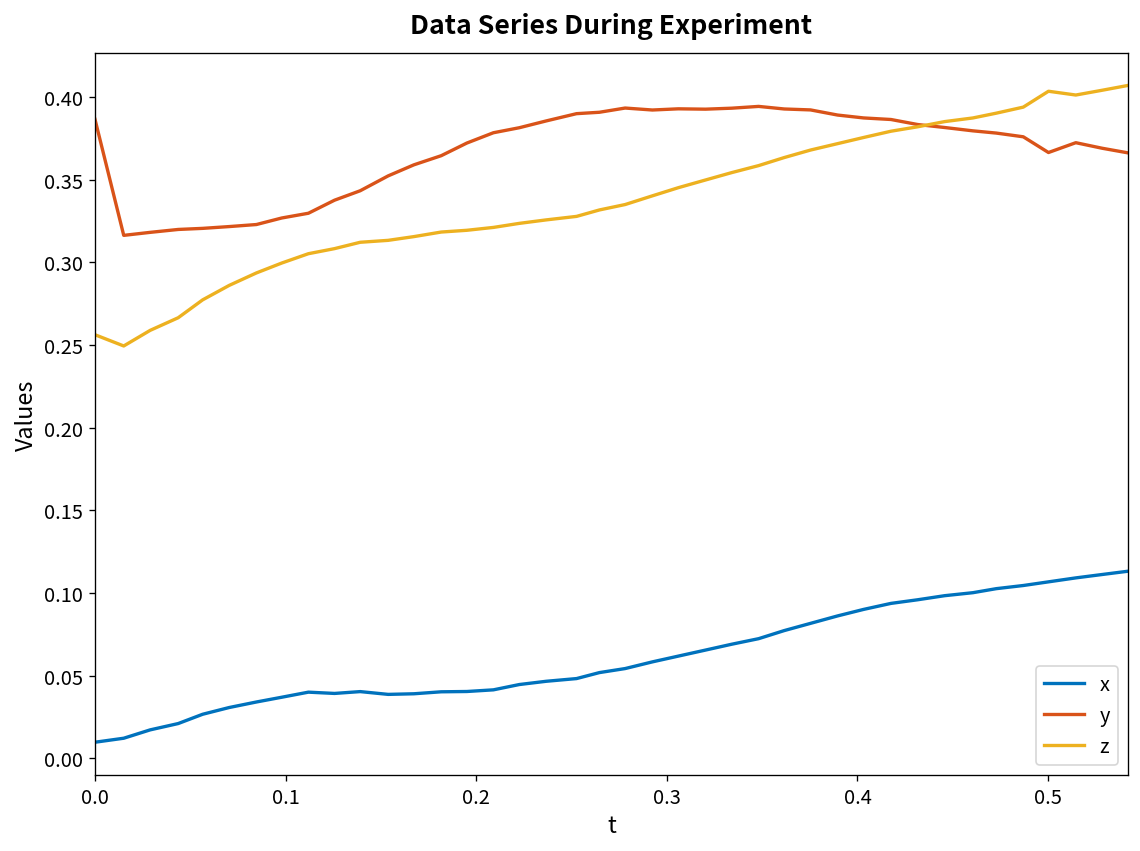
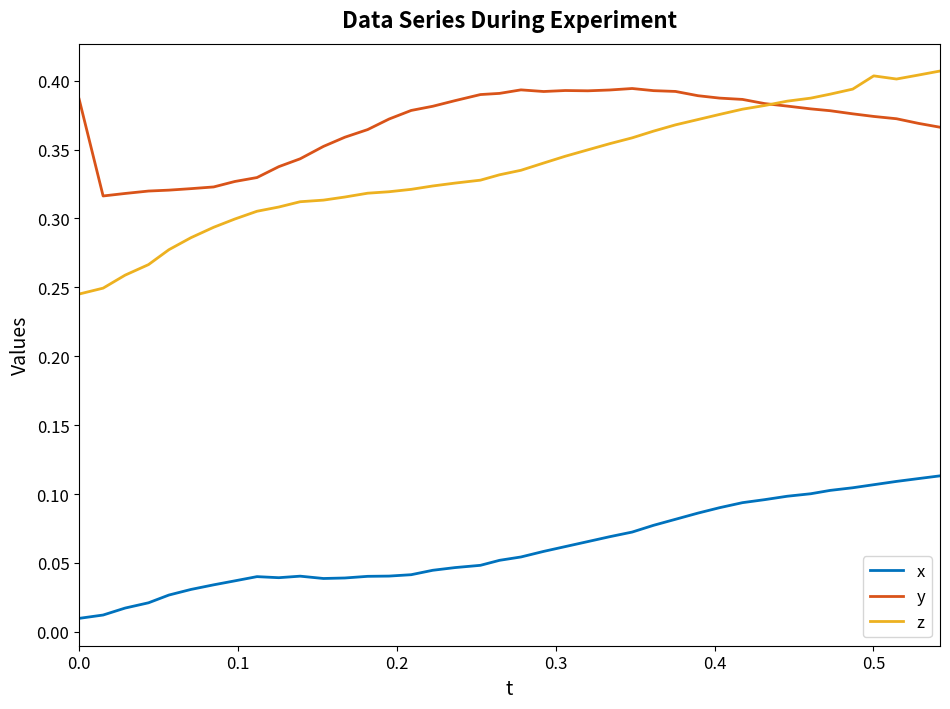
z, 0.0: 0.256 -> 0.245
y, 0.5: 0.366 -> 0.374
